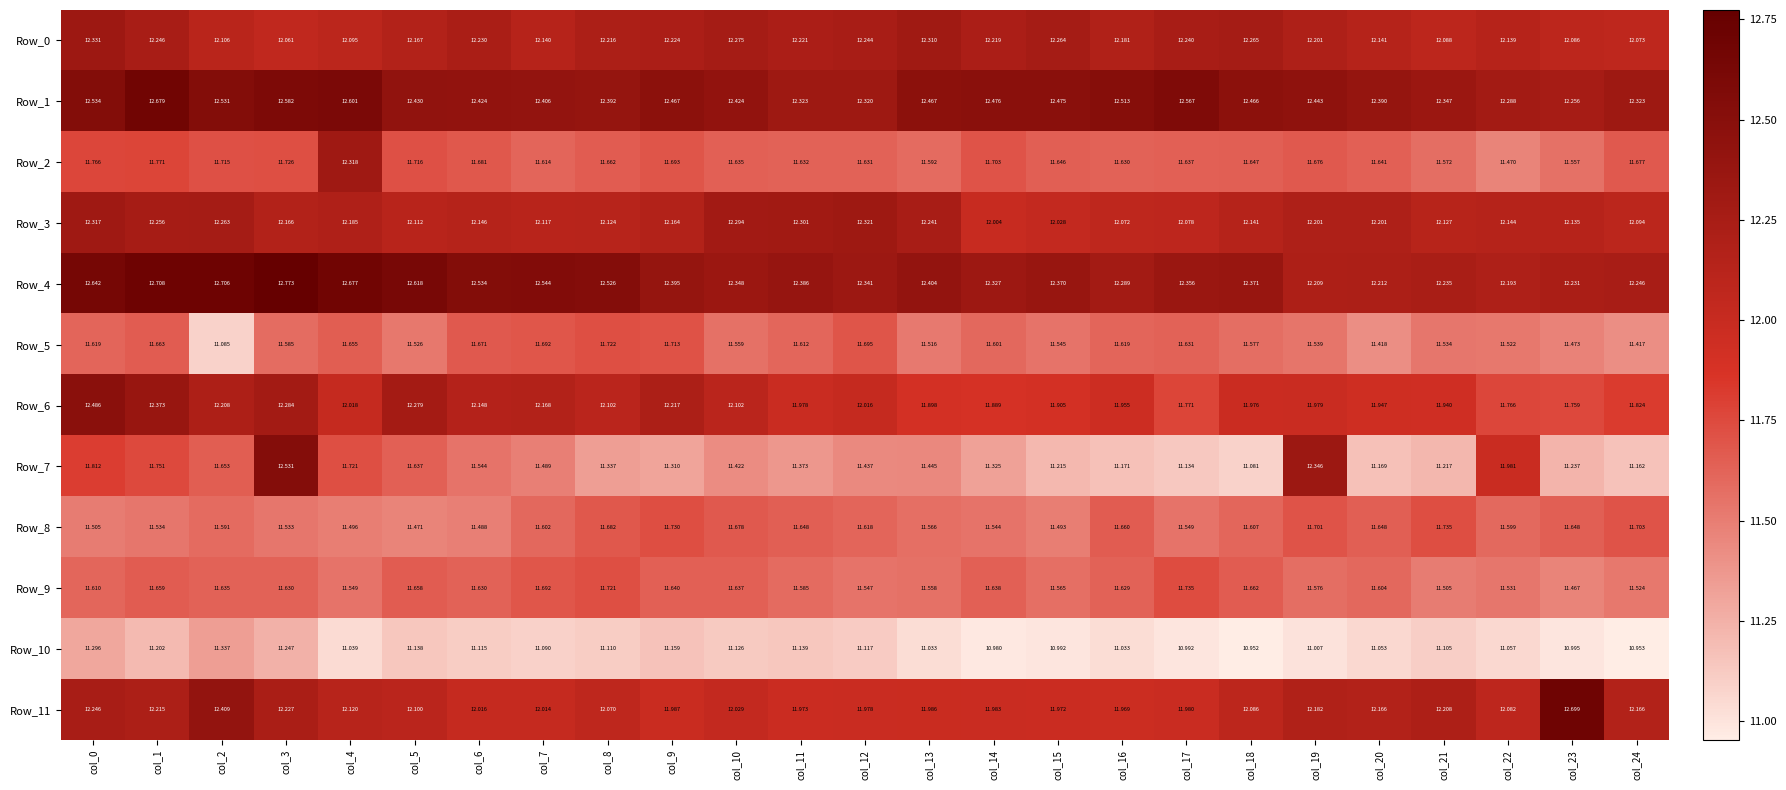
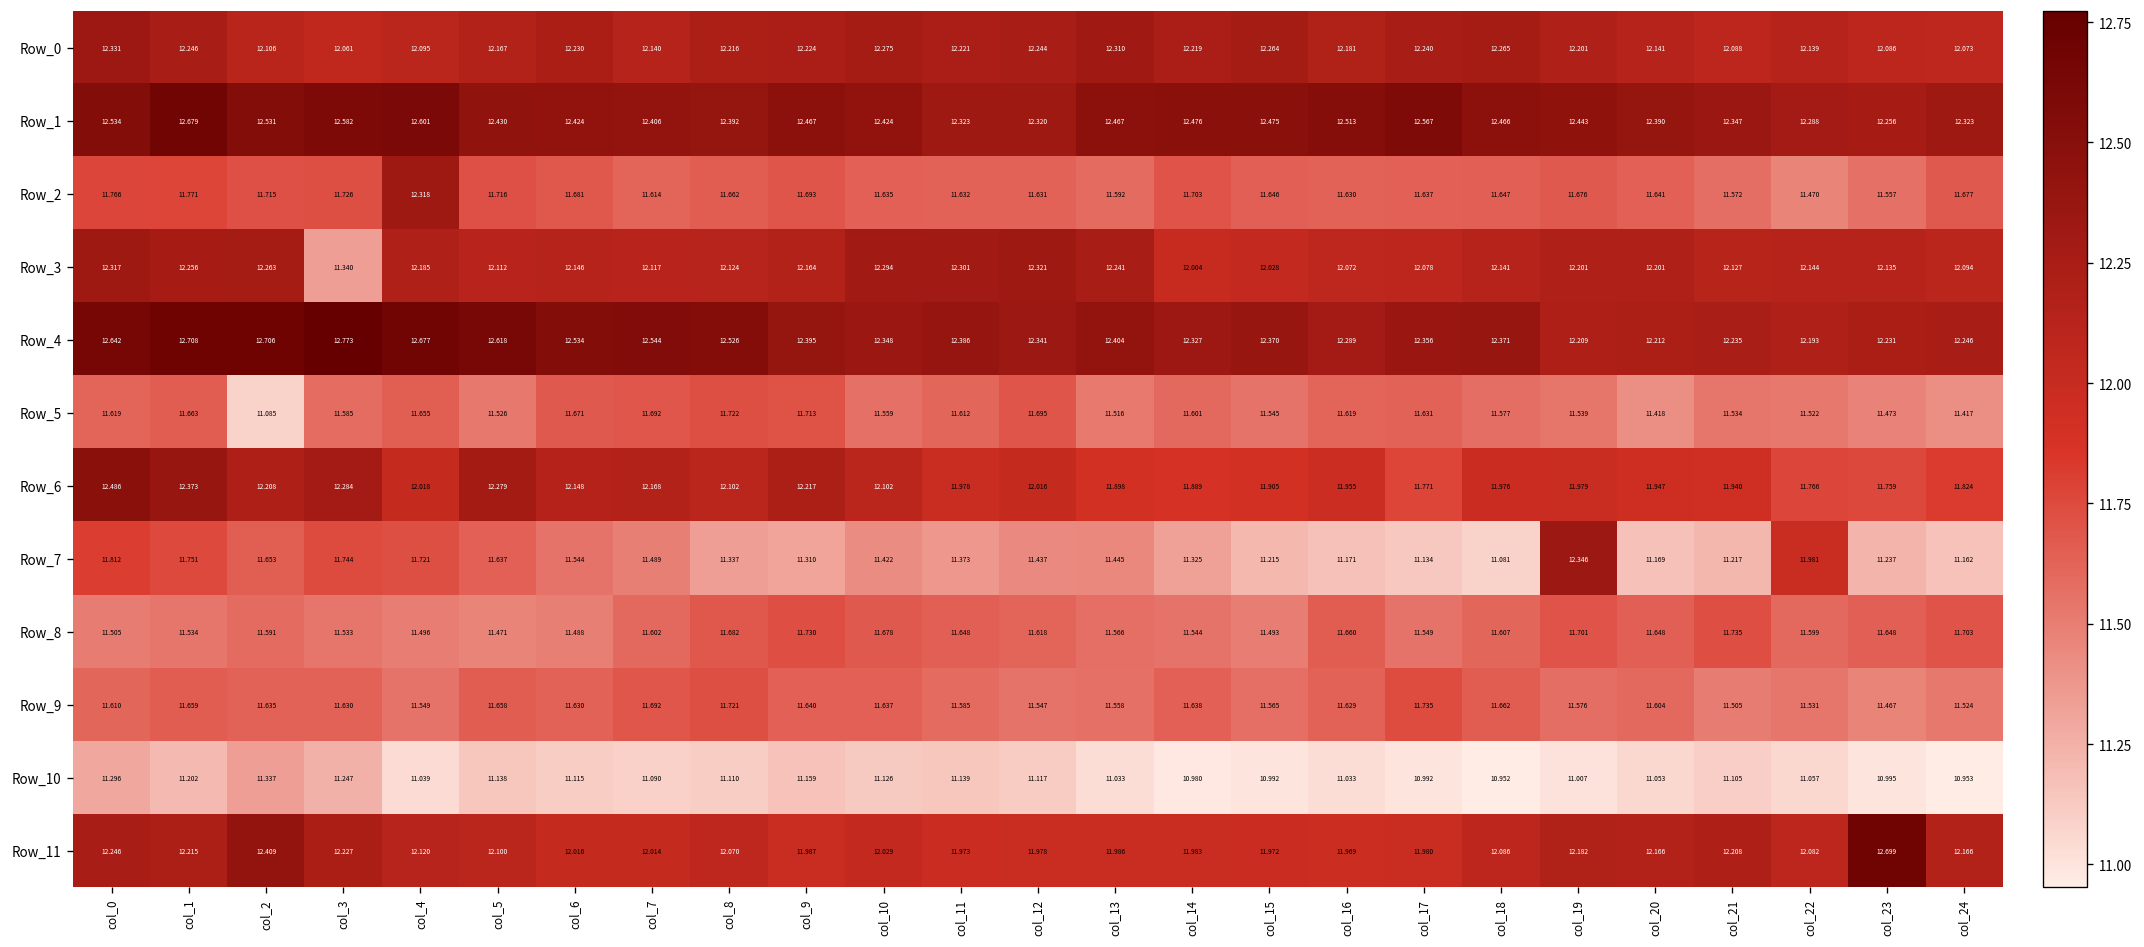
Row_3, col_3: 12.166 -> 11.340
Row_7, col_3: 12.531 -> 11.744
